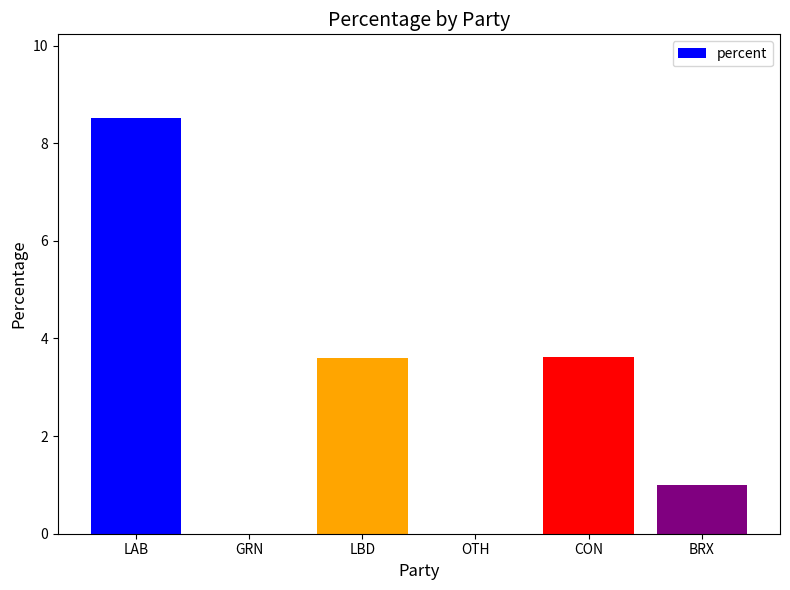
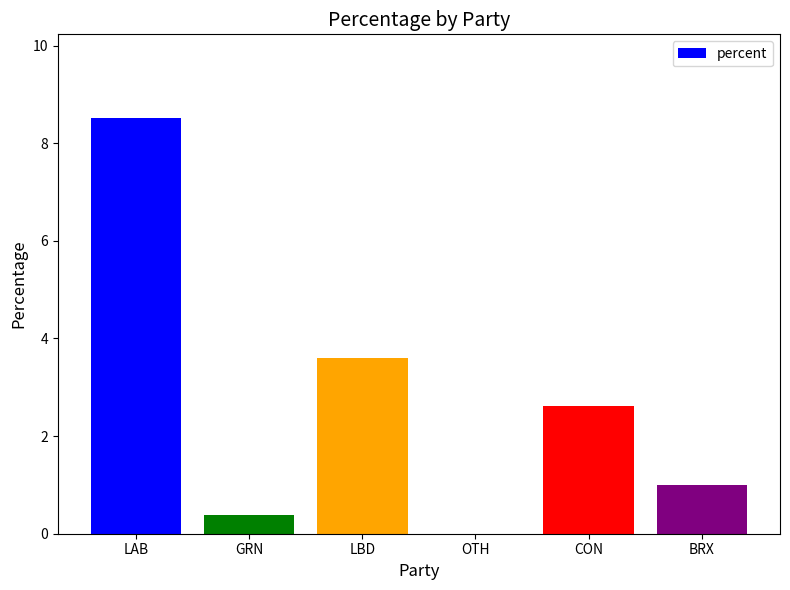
GRN: 0.0 -> 0.4
CON: 3.6 -> 2.6
